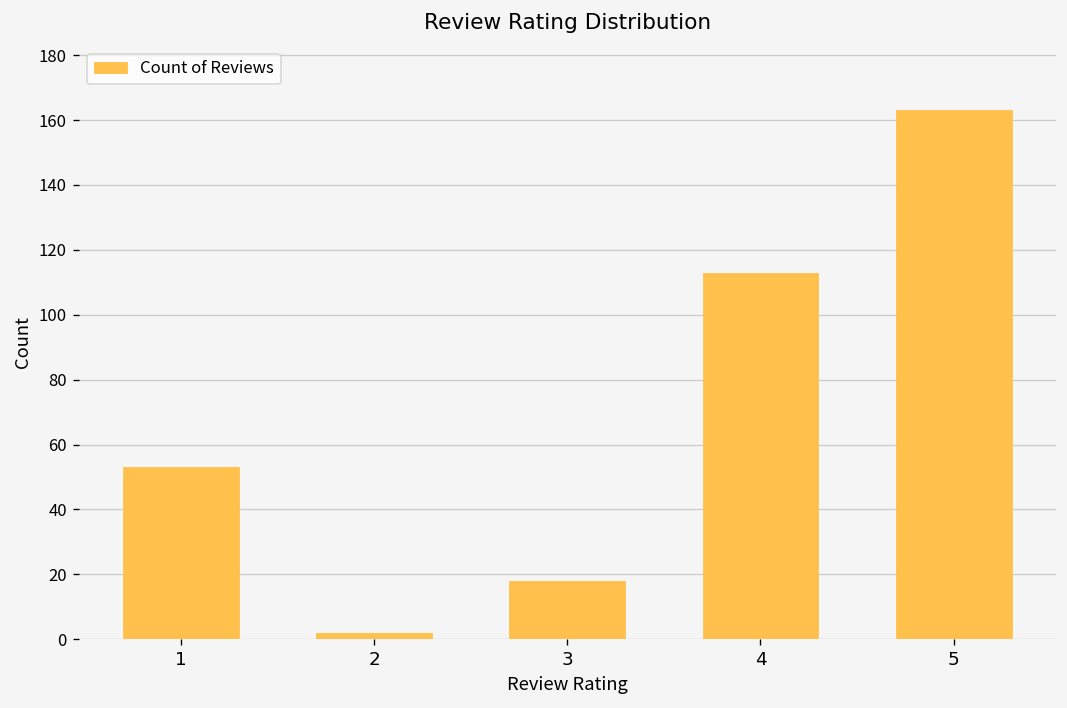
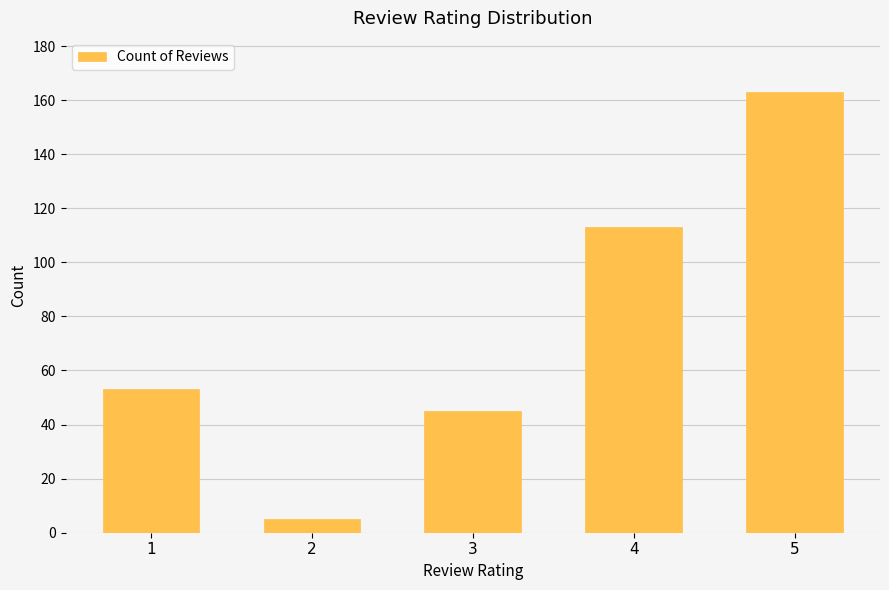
2: 2 -> 5
3: 18 -> 45
